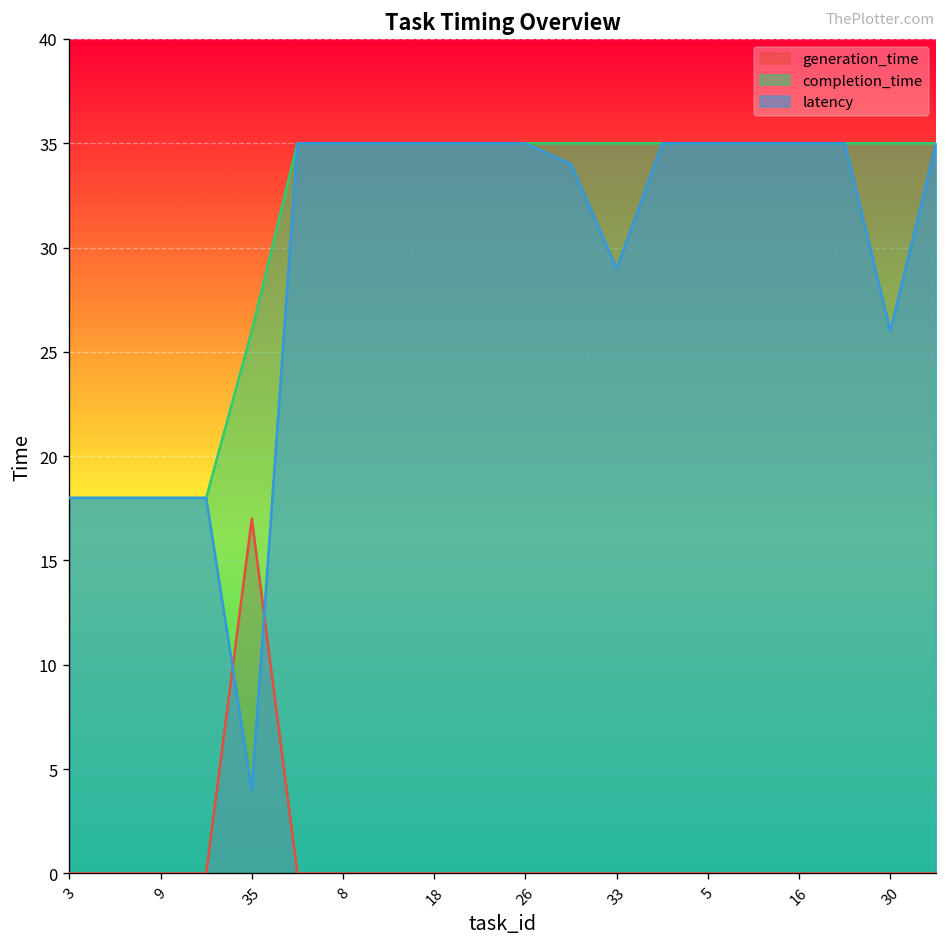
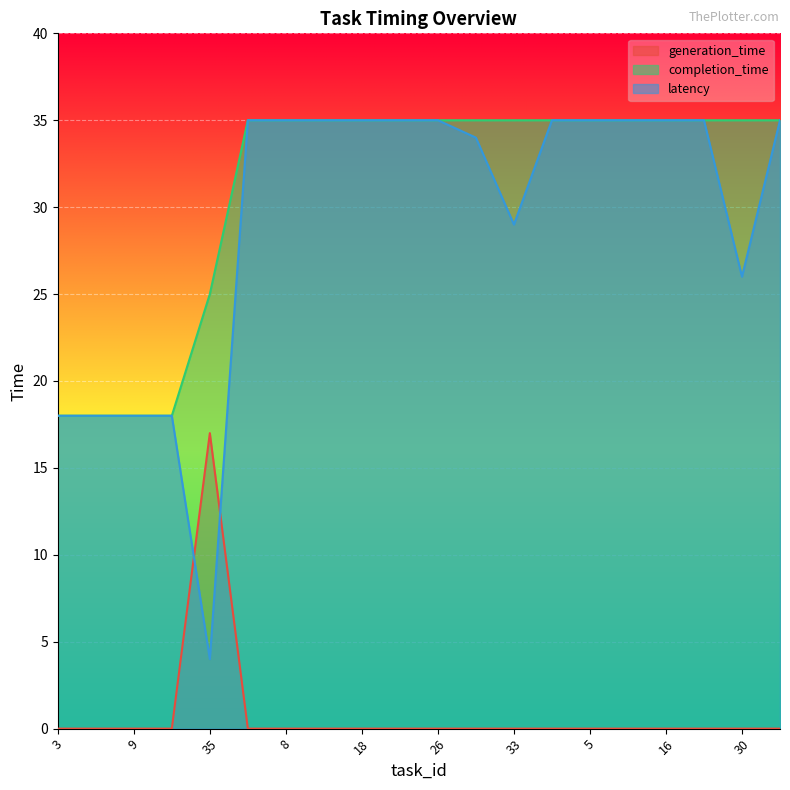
completion_time, 35: 26 -> 25
